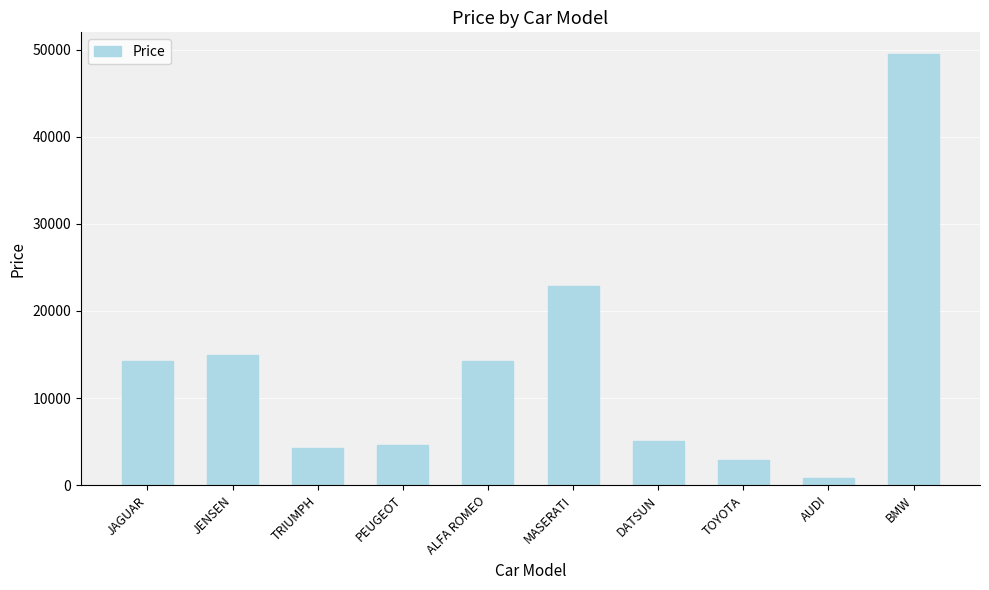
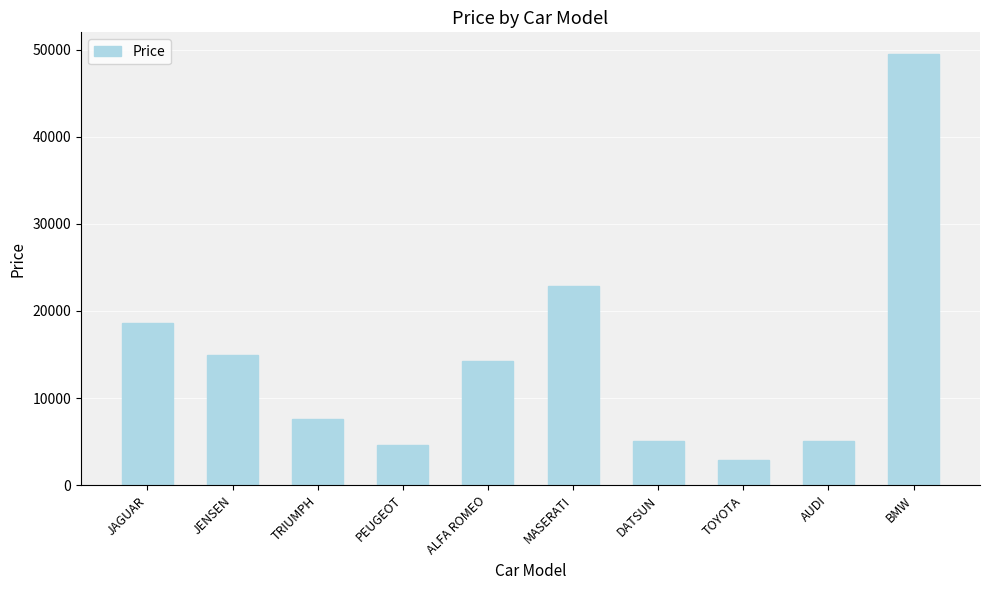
JAGUAR: 14000 -> 19000
TRIUMPH: 4000 -> 8000
AUDI: 1000 -> 5000
